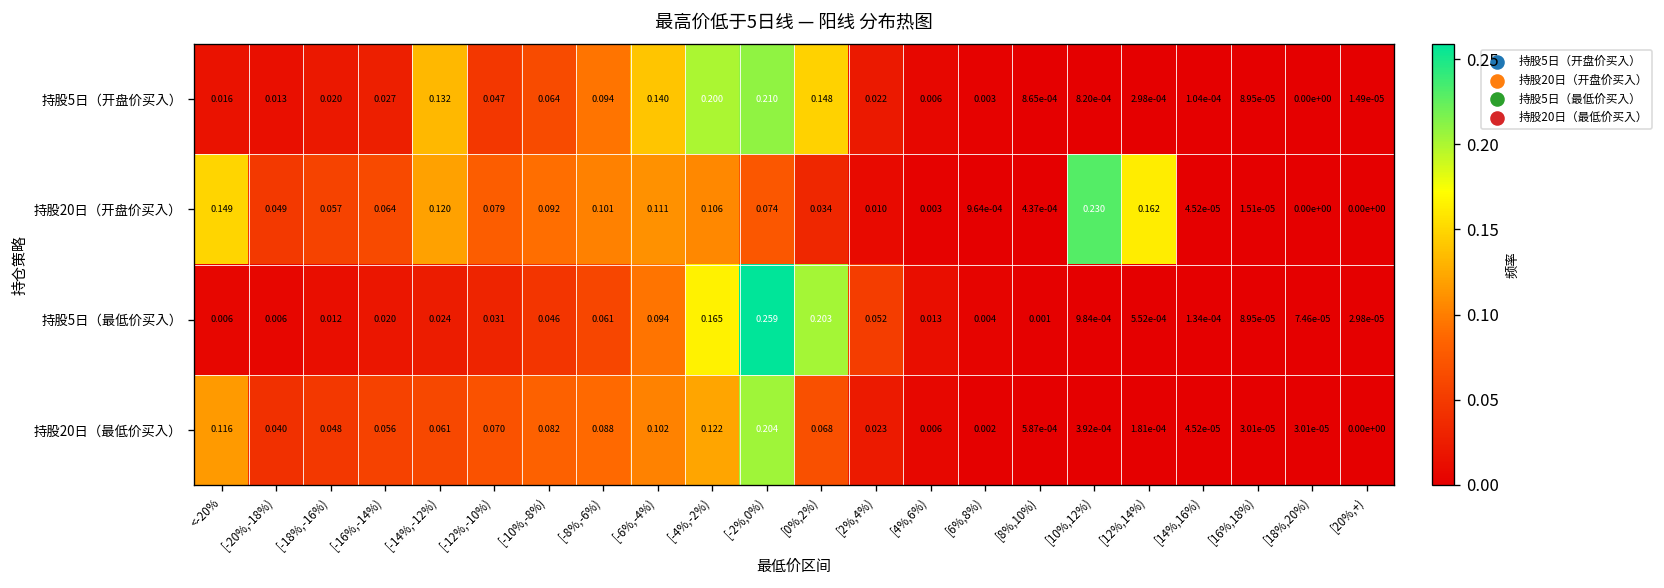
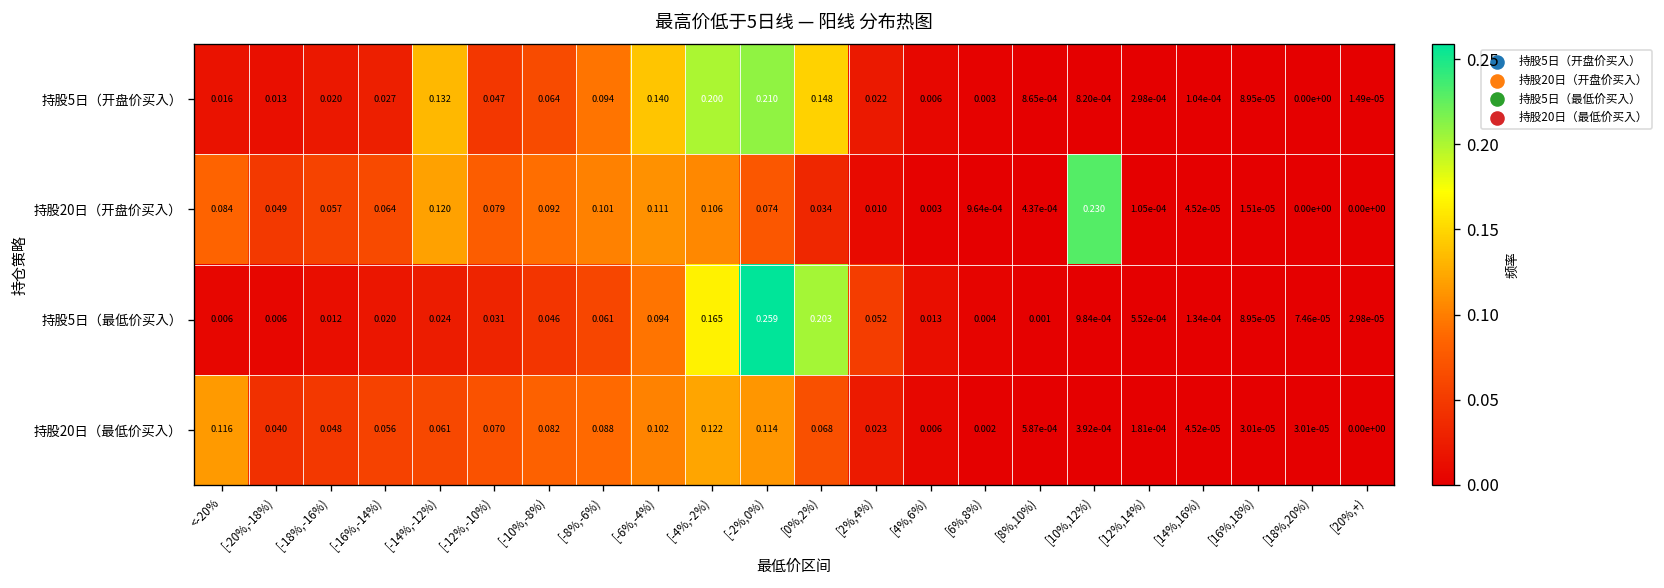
持股20日（开盘价买入）, <-20%: 0.149 -> 0.084
持股20日（开盘价买入）, [12%,14%): 0.162 -> 1.05e-04
持股20日（最低价买入）, [-2%,0%): 0.204 -> 0.114
